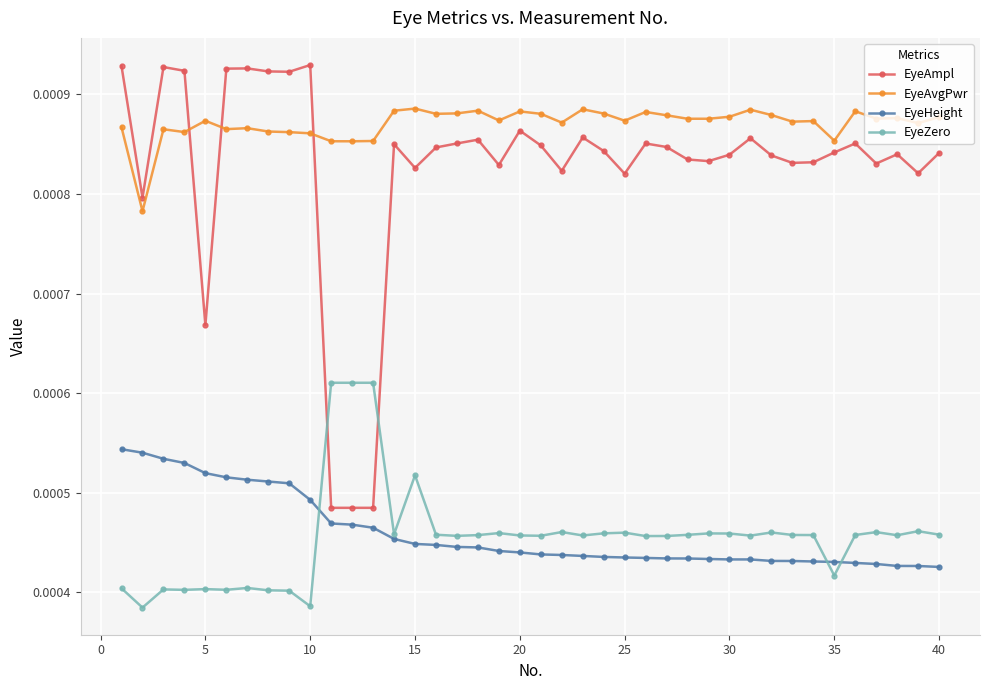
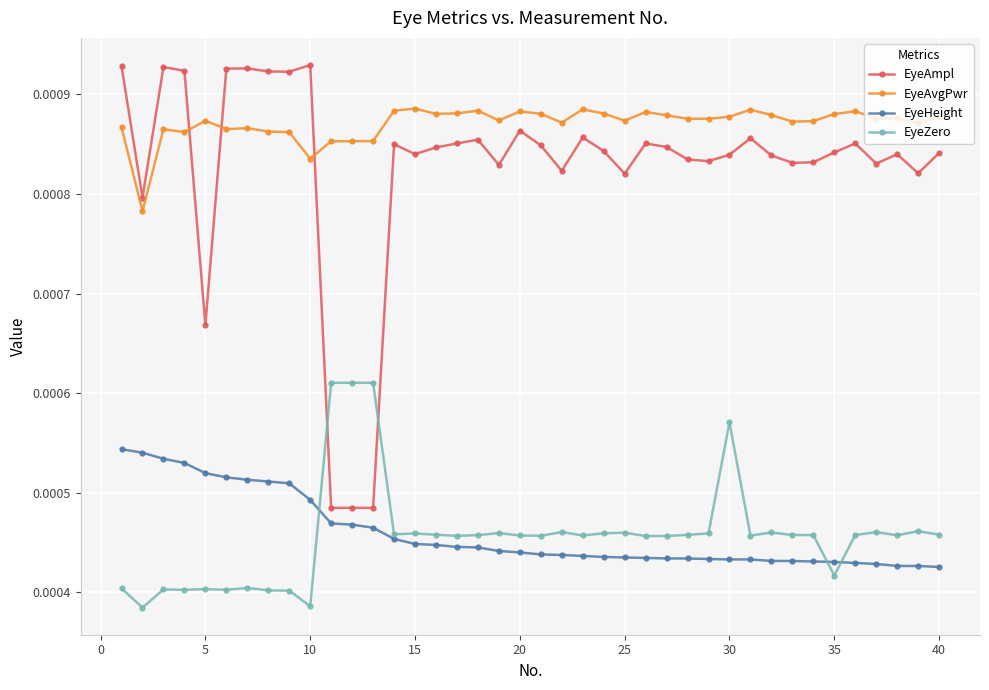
EyeAvgPwr, 10: 0.00086 -> 0.00084
EyeAmpl, 15: 0.00083 -> 0.00084
EyeZero, 15: 0.00052 -> 0.00046
EyeZero, 30: 0.00046 -> 0.00057
EyeAvgPwr, 35: 0.00085 -> 0.00088
